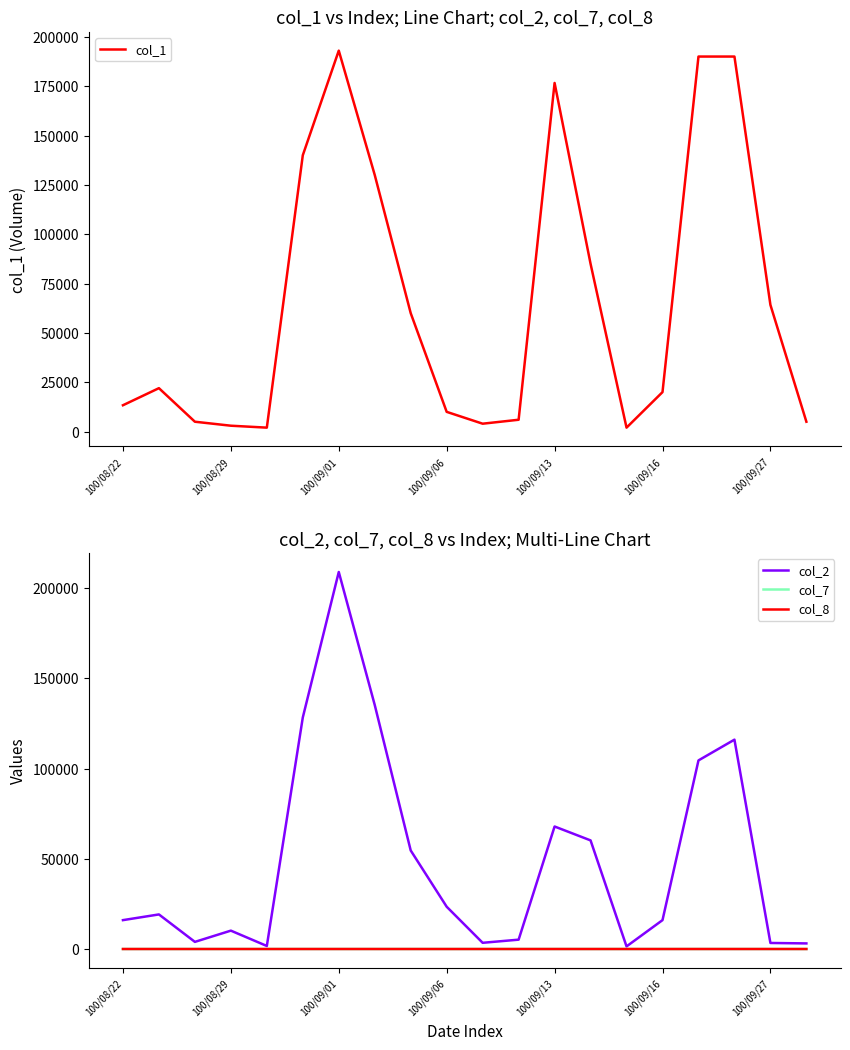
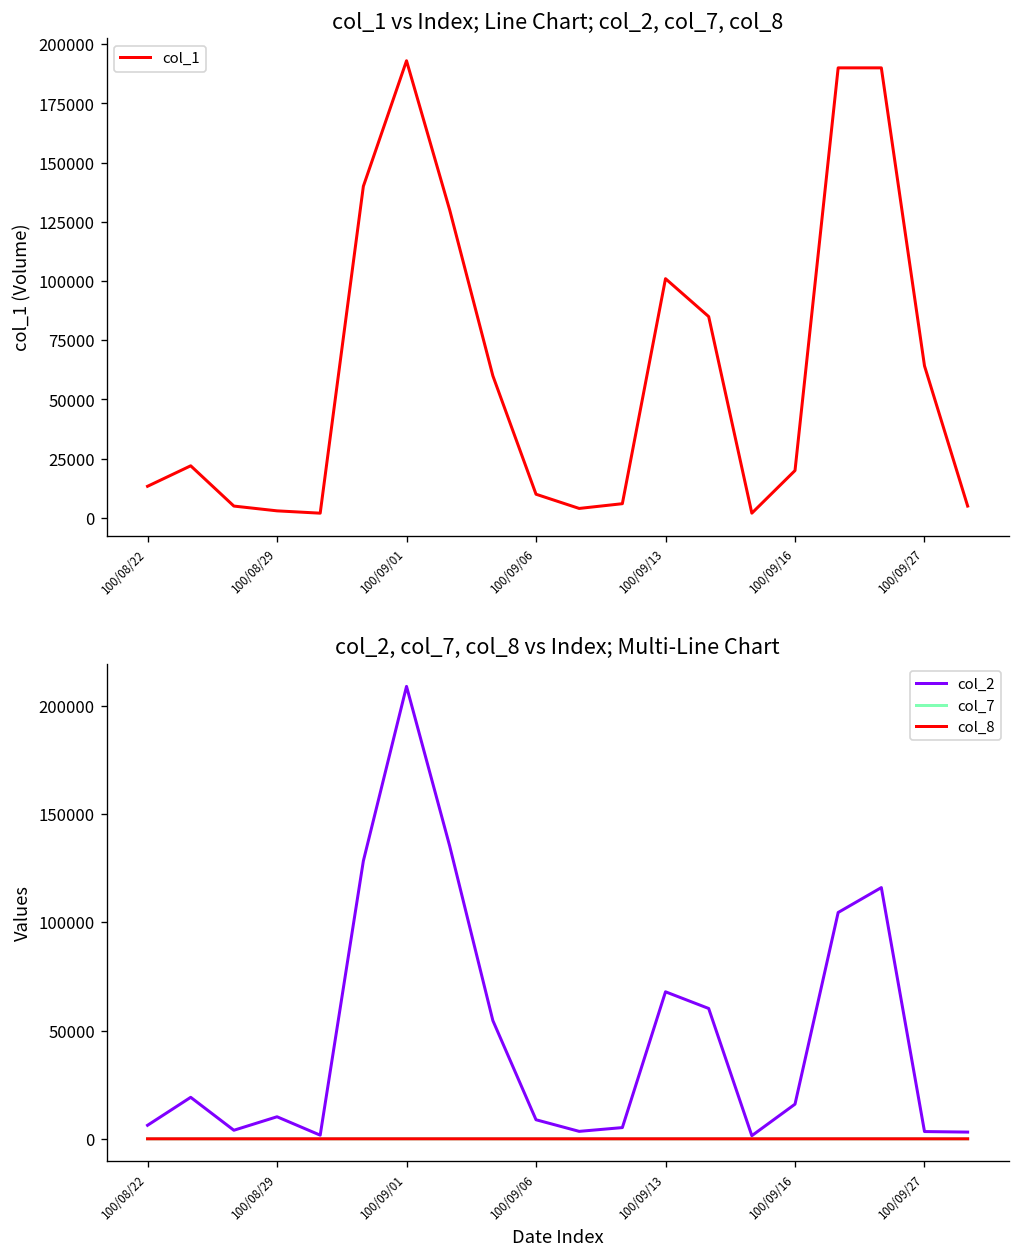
col_1 vs Index; Line Chart; col_2, col_7, col_8, 100/09/13: 177000 -> 101000
col_2, col_7, col_8 vs Index; Multi-Line Chart, col_2, 100/08/22: 16000 -> 6000
col_2, col_7, col_8 vs Index; Multi-Line Chart, col_2, 100/09/06: 23000 -> 9000
